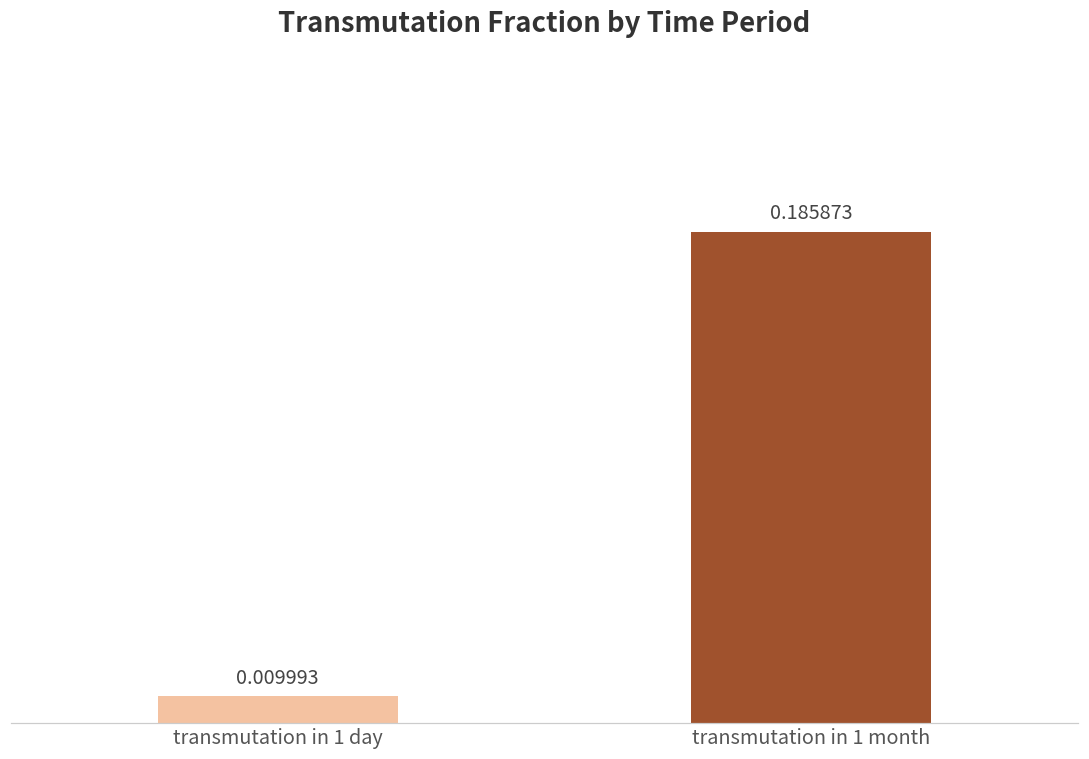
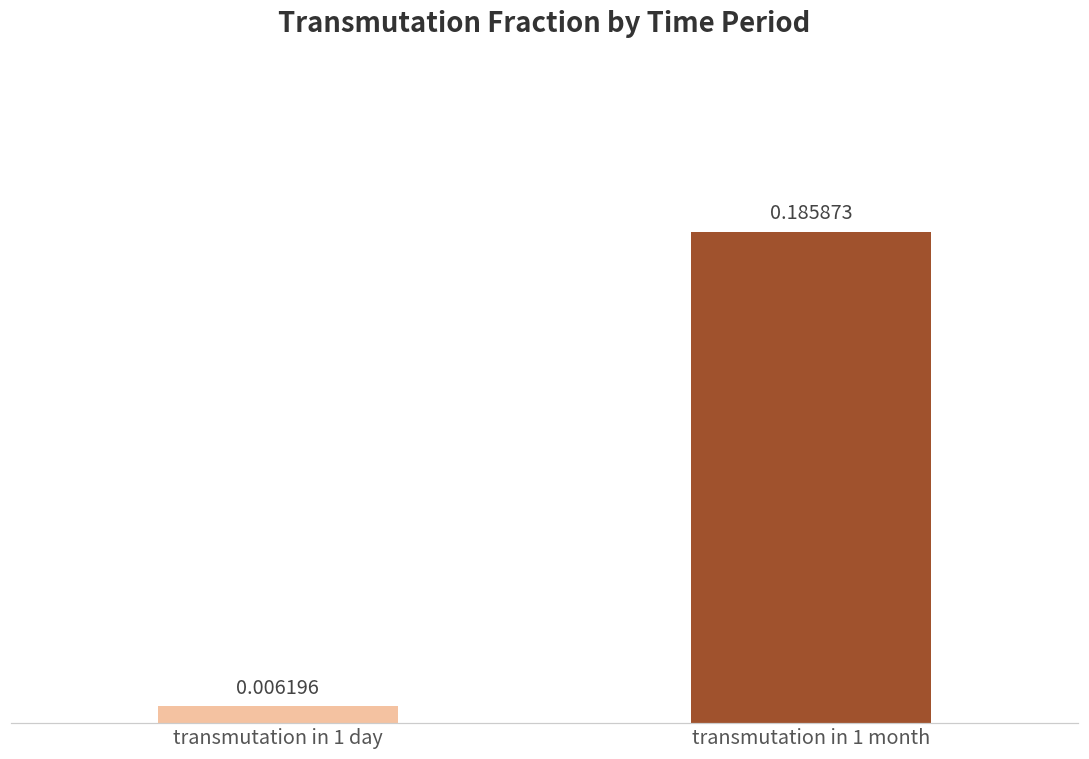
transmutation in 1 day: 0.009993 -> 0.006196
